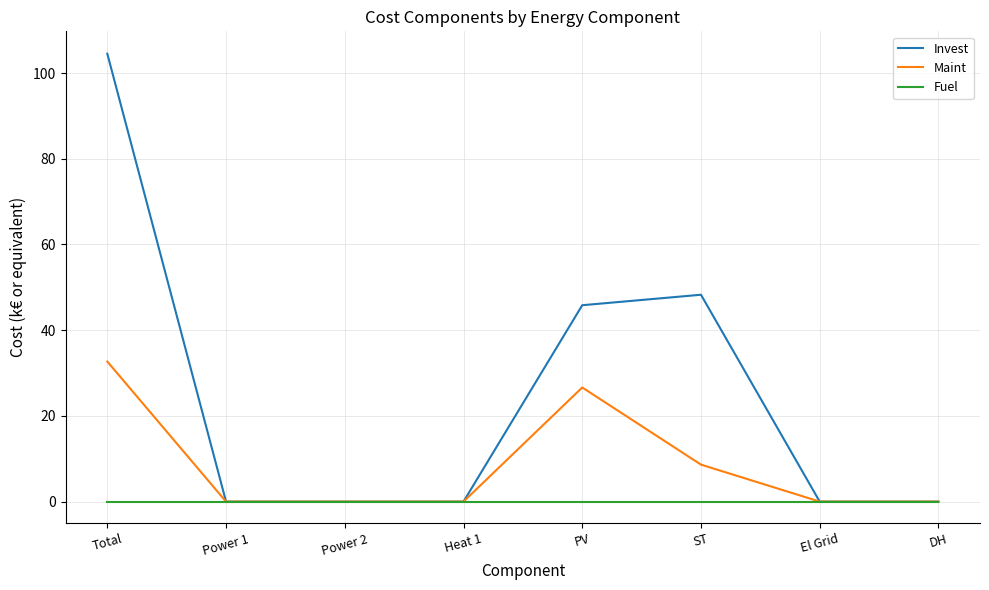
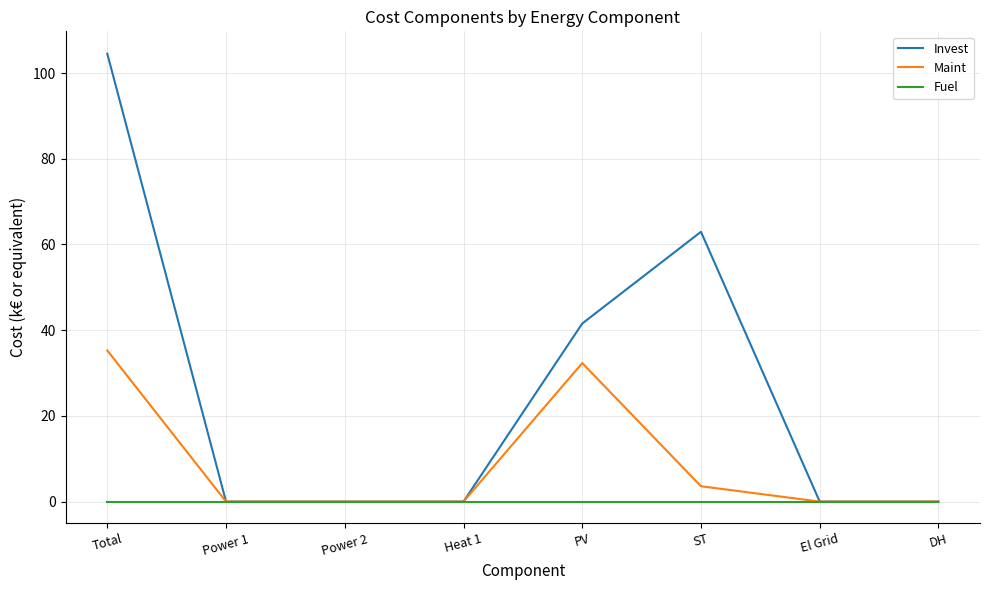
Maint, Total: 33 -> 35
Invest, PV: 46 -> 42
Maint, PV: 27 -> 32
Invest, ST: 48 -> 63
Maint, ST: 9 -> 4
